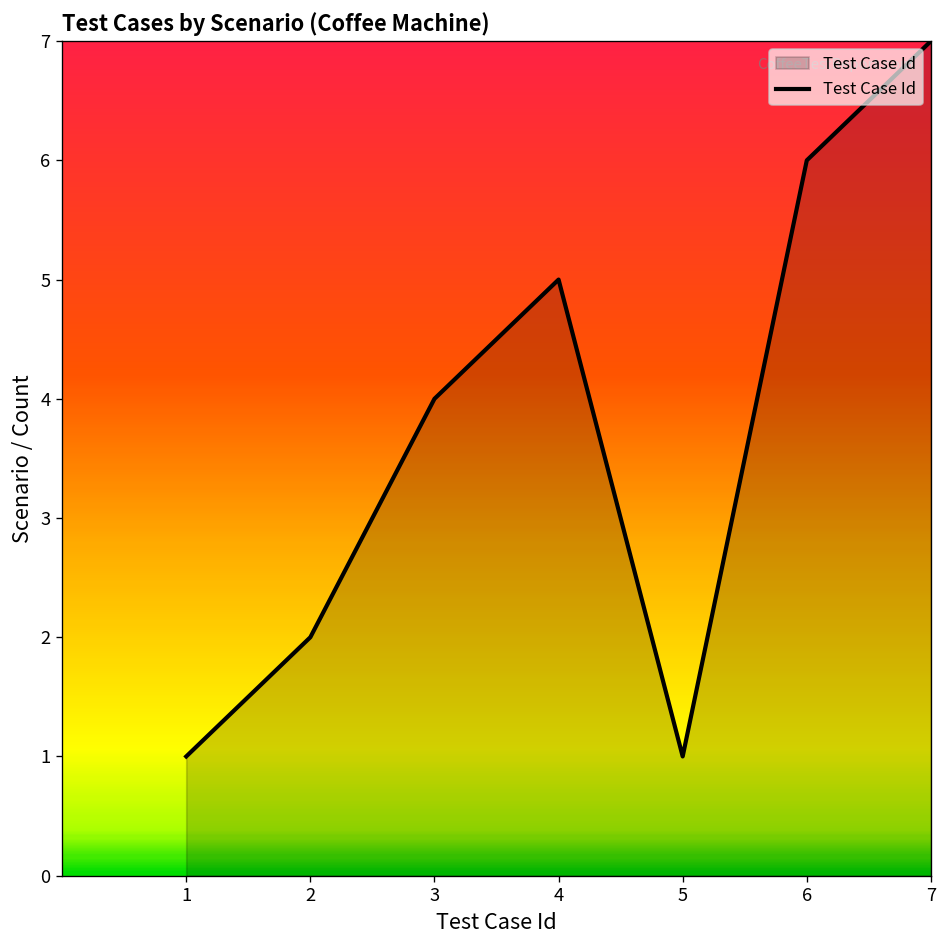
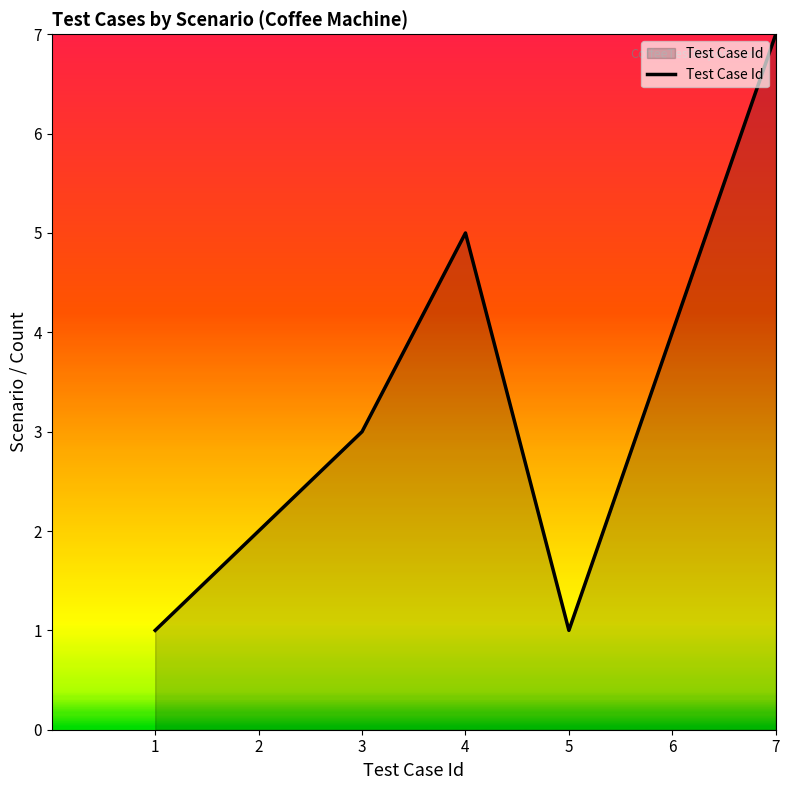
3: 4 -> 3
6: 6 -> 4
